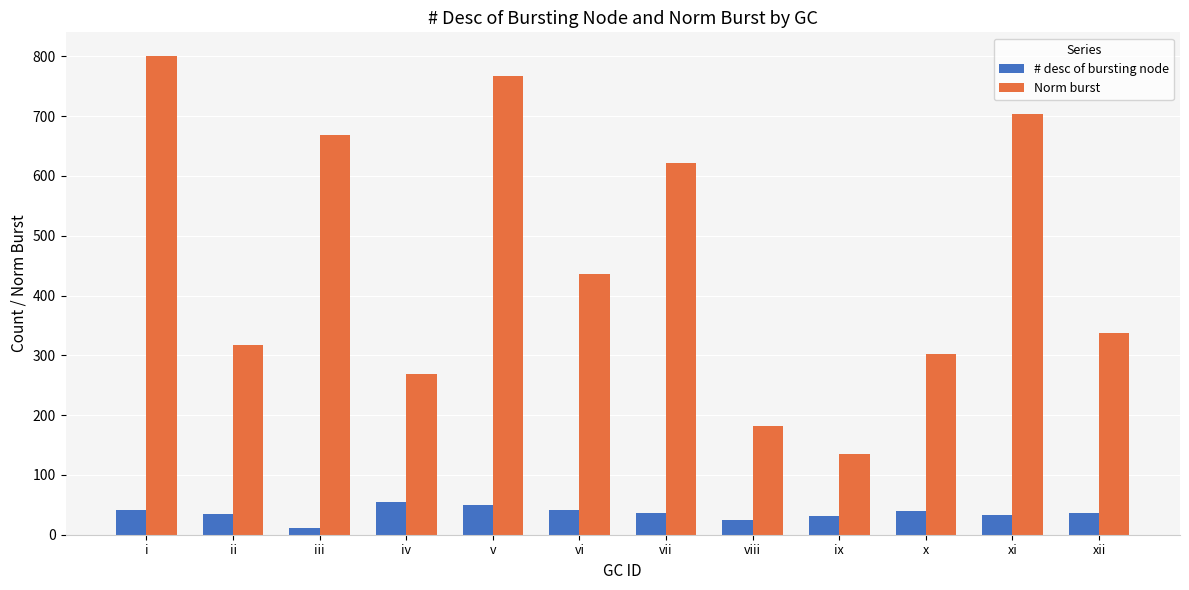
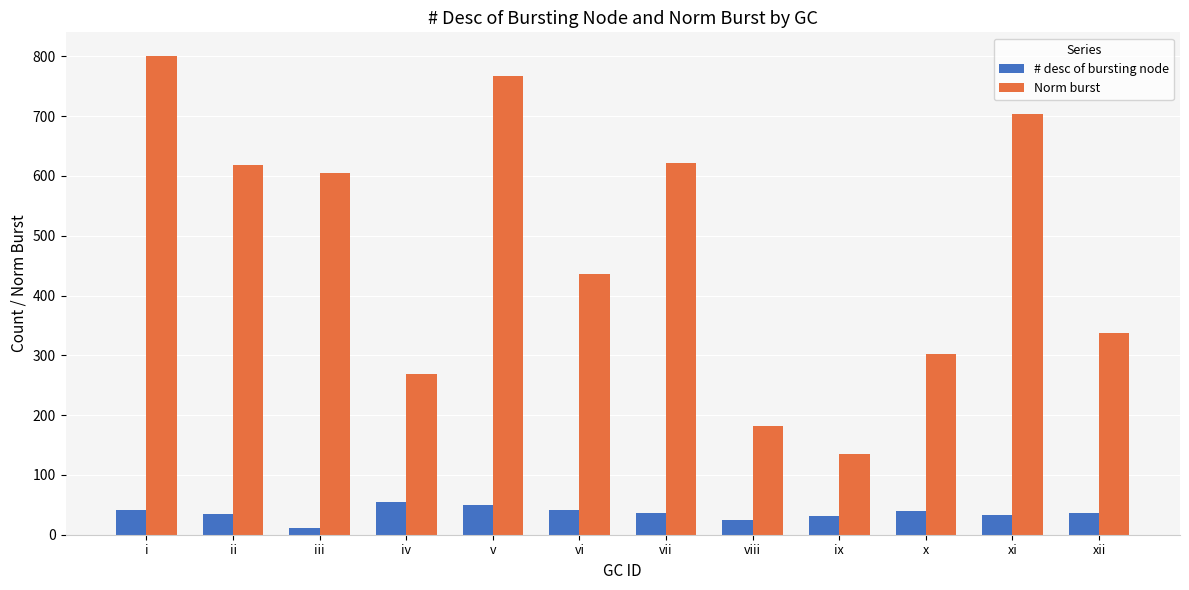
Norm burst, ii: 320 -> 620
Norm burst, iii: 670 -> 600
